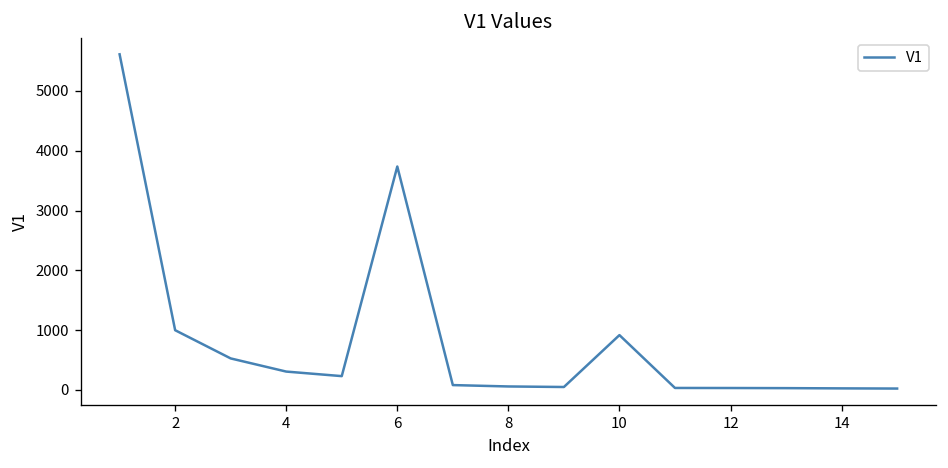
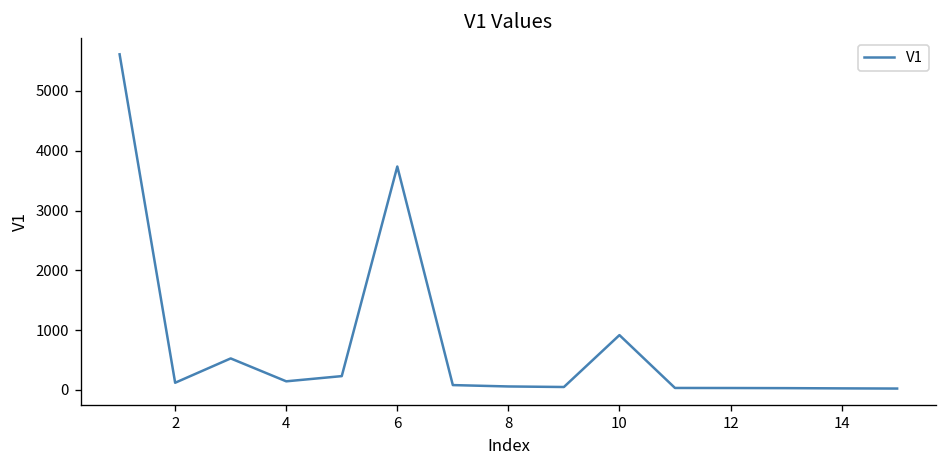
2: 1000 -> 100
4: 300 -> 100
